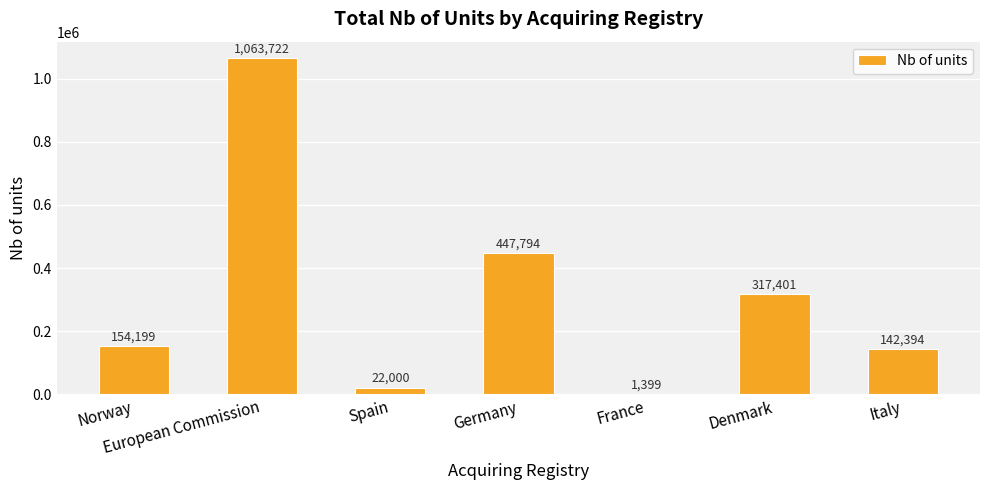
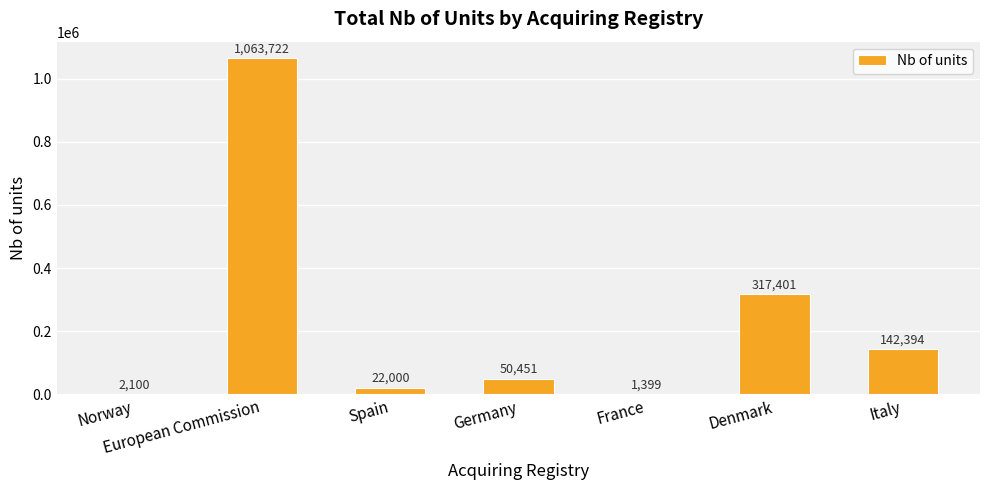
Norway: 154,199 -> 2,100
Germany: 447,794 -> 50,451
